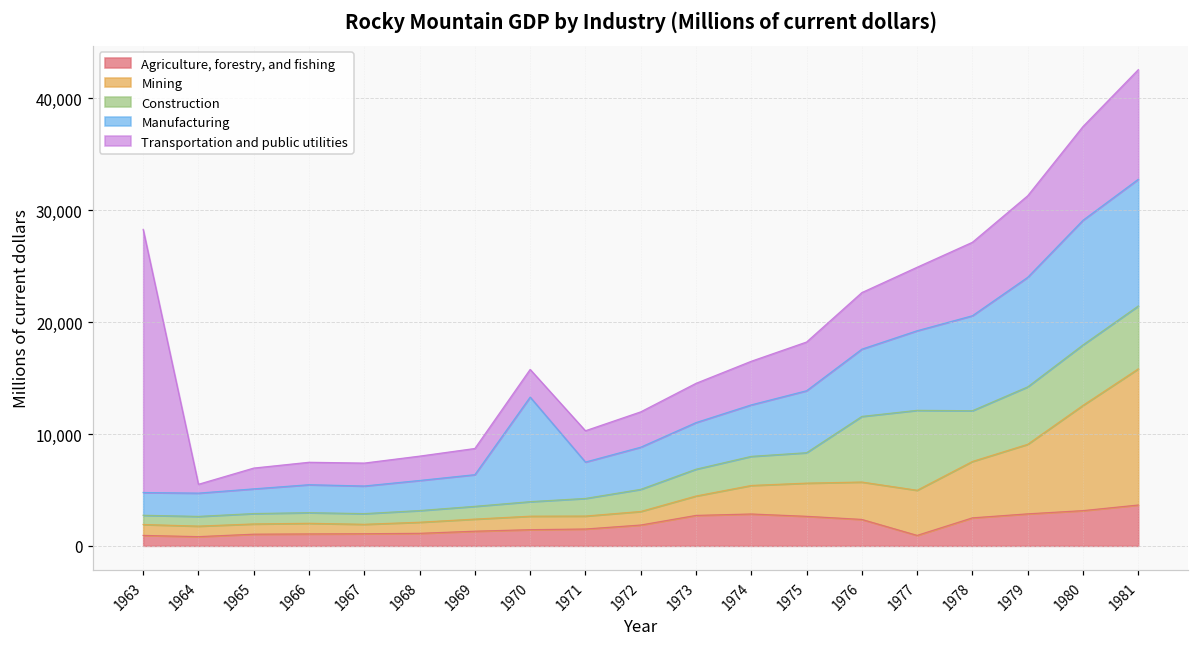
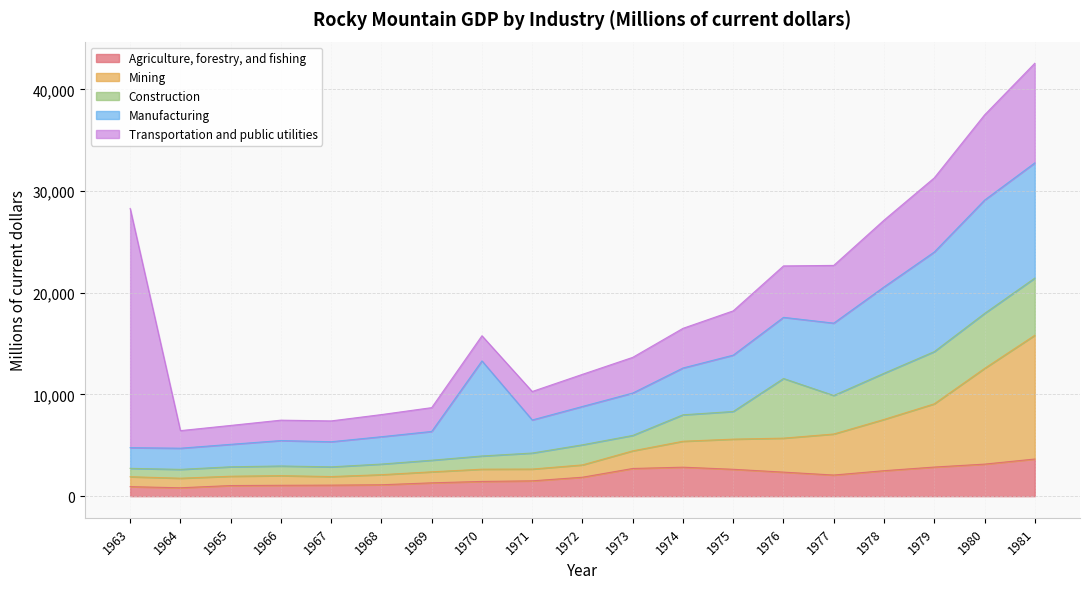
Transportation and public utilities, 1964: 800 -> 1,700
Construction, 1973: 2,400 -> 1,500
Agriculture, forestry, and fishing, 1977: 900 -> 2,100
Construction, 1977: 7,100 -> 3,800
